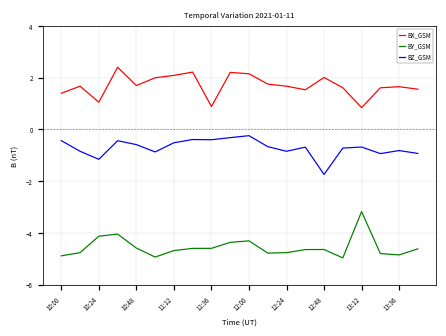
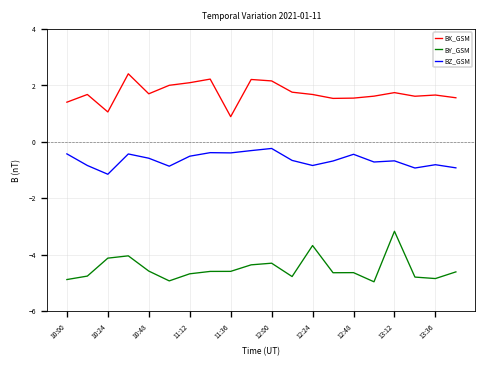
BY_GSM, 12:24: -4.8 -> -3.7
BX_GSM, 12:48: 2.0 -> 1.5
BZ_GSM, 12:48: -1.7 -> -0.4
BX_GSM, 13:12: 0.8 -> 1.7
